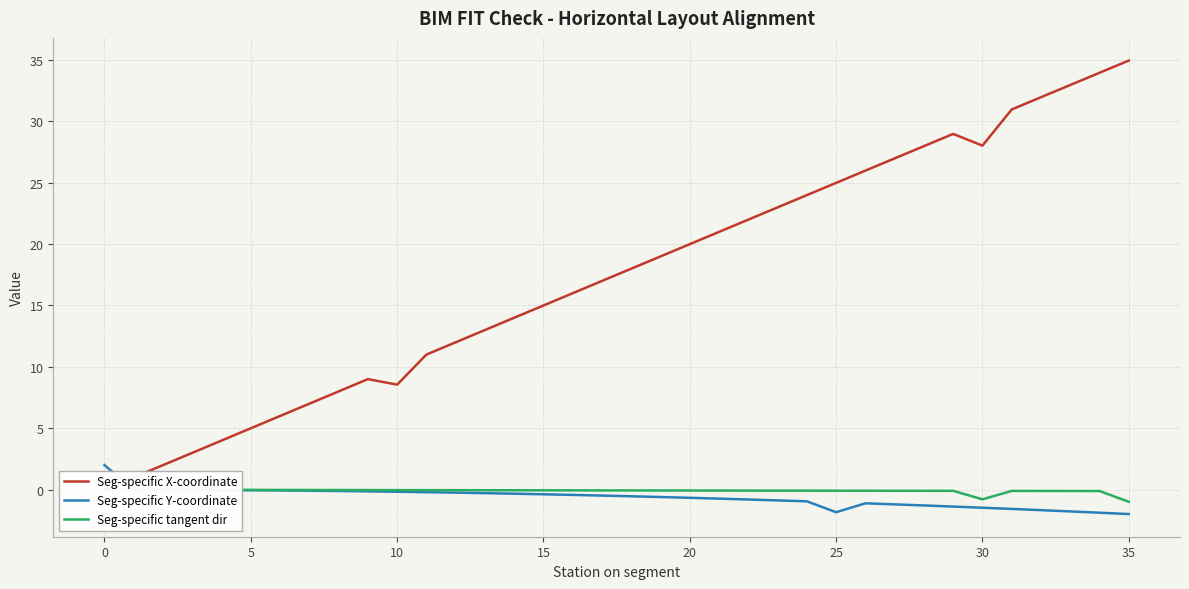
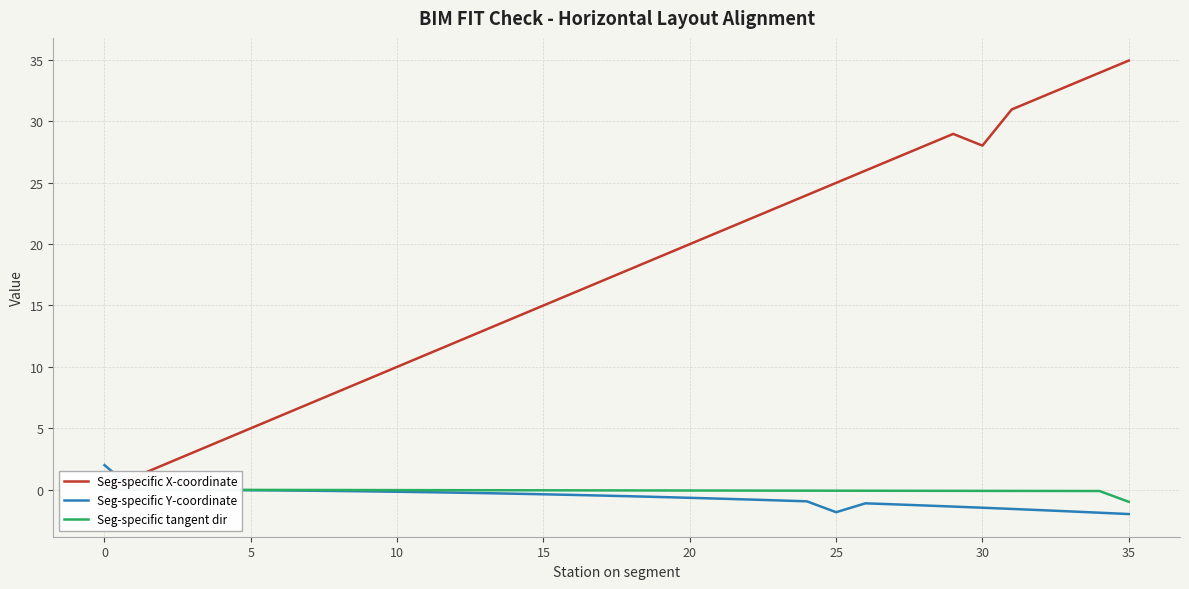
Seg-specific X-coordinate, 10: 8.6 -> 10.0
Seg-specific tangent dir, 30: -0.8 -> -0.1
